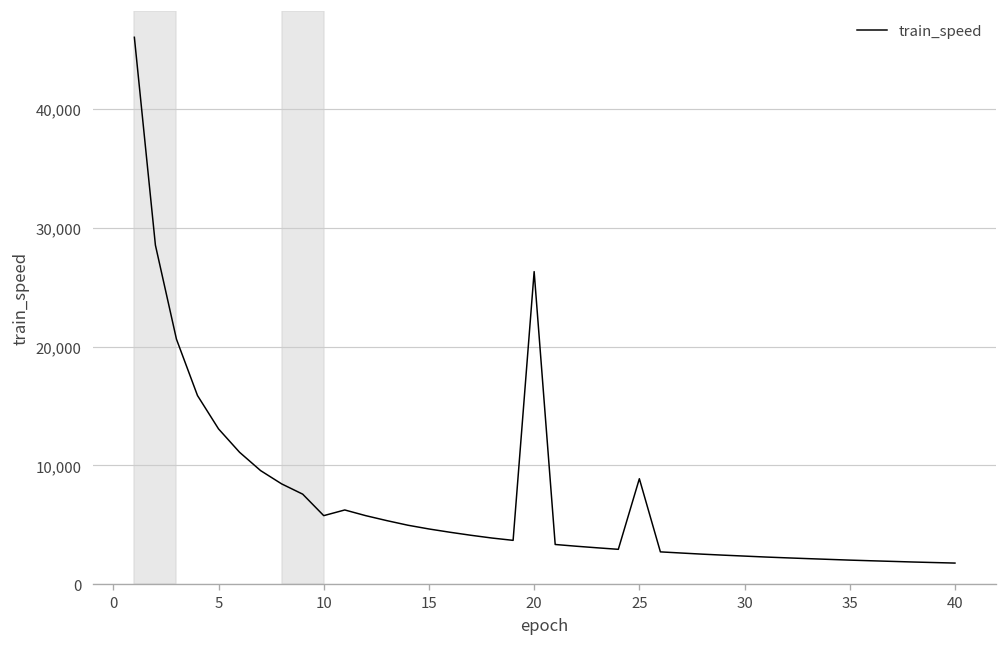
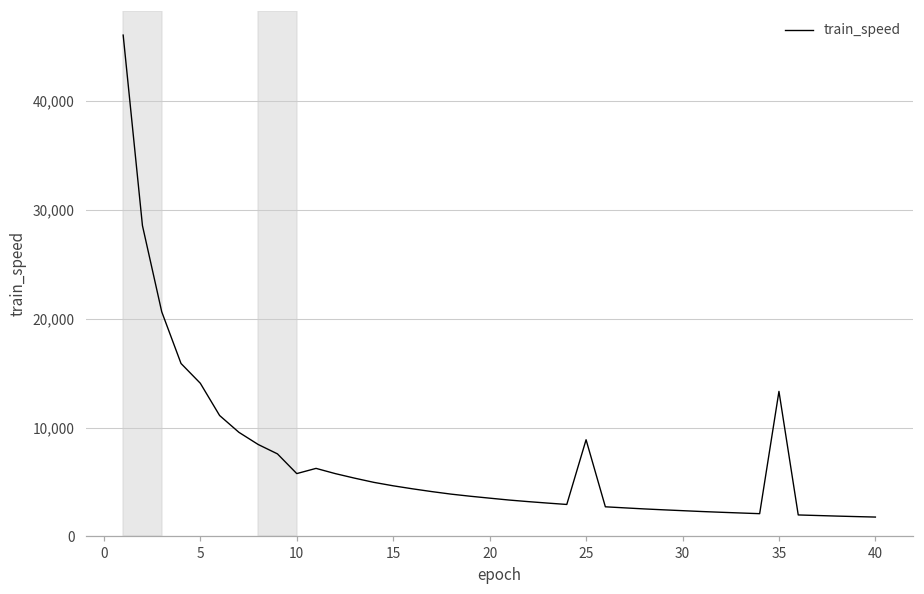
5: 13,000 -> 14,000
20: 26,000 -> 4,000
35: 2,000 -> 13,000
